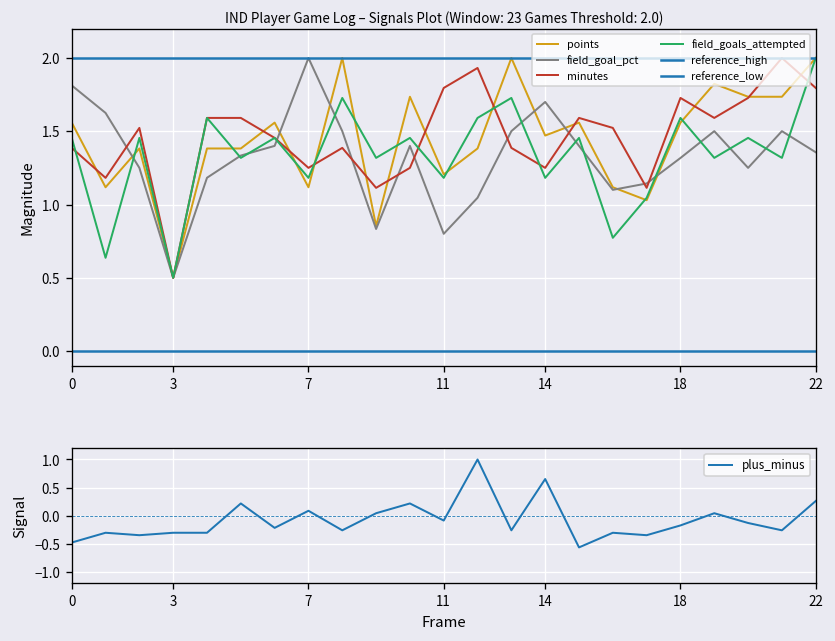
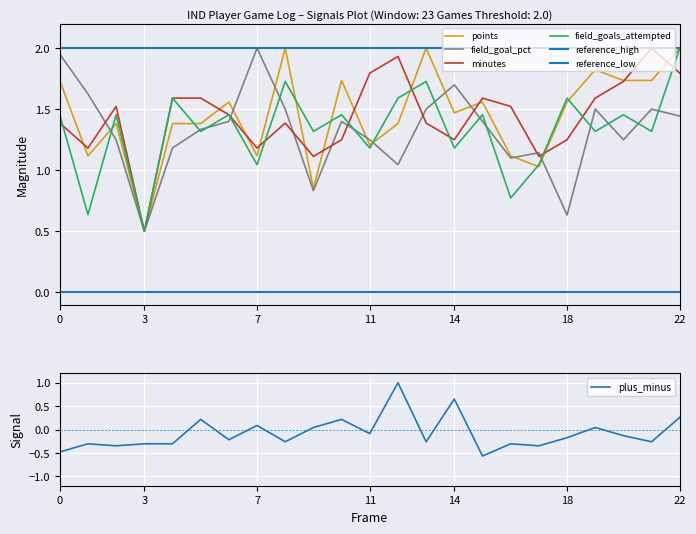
IND Player Game Log – Signals Plot (Window: 23 Games Threshold: 2.0), points, 0: 1.56 -> 1.74
IND Player Game Log – Signals Plot (Window: 23 Games Threshold: 2.0), field_goal_pct, 0: 1.81 -> 1.95
IND Player Game Log – Signals Plot (Window: 23 Games Threshold: 2.0), minutes, 7: 1.25 -> 1.18
IND Player Game Log – Signals Plot (Window: 23 Games Threshold: 2.0), field_goals_attempted, 7: 1.18 -> 1.05
IND Player Game Log – Signals Plot (Window: 23 Games Threshold: 2.0), field_goal_pct, 11: 0.80 -> 1.25
IND Player Game Log – Signals Plot (Window: 23 Games Threshold: 2.0), field_goal_pct, 18: 1.32 -> 0.63
IND Player Game Log – Signals Plot (Window: 23 Games Threshold: 2.0), minutes, 18: 1.73 -> 1.25
IND Player Game Log – Signals Plot (Window: 23 Games Threshold: 2.0), field_goal_pct, 22: 1.36 -> 1.44
